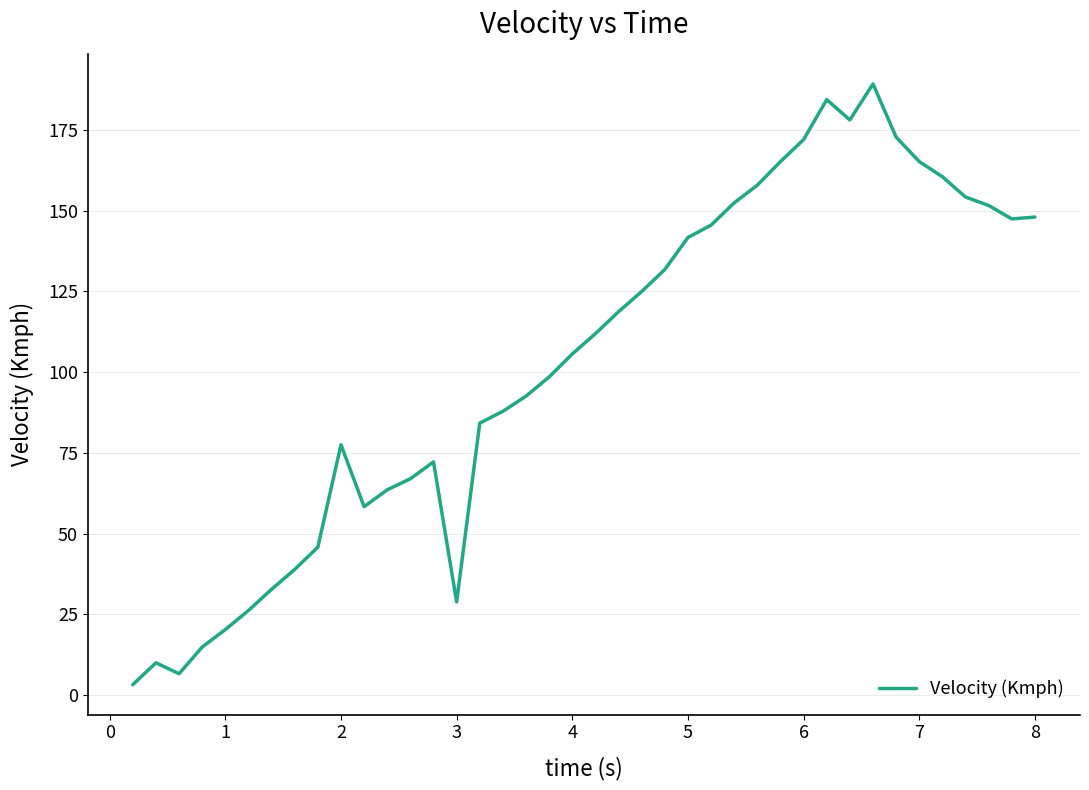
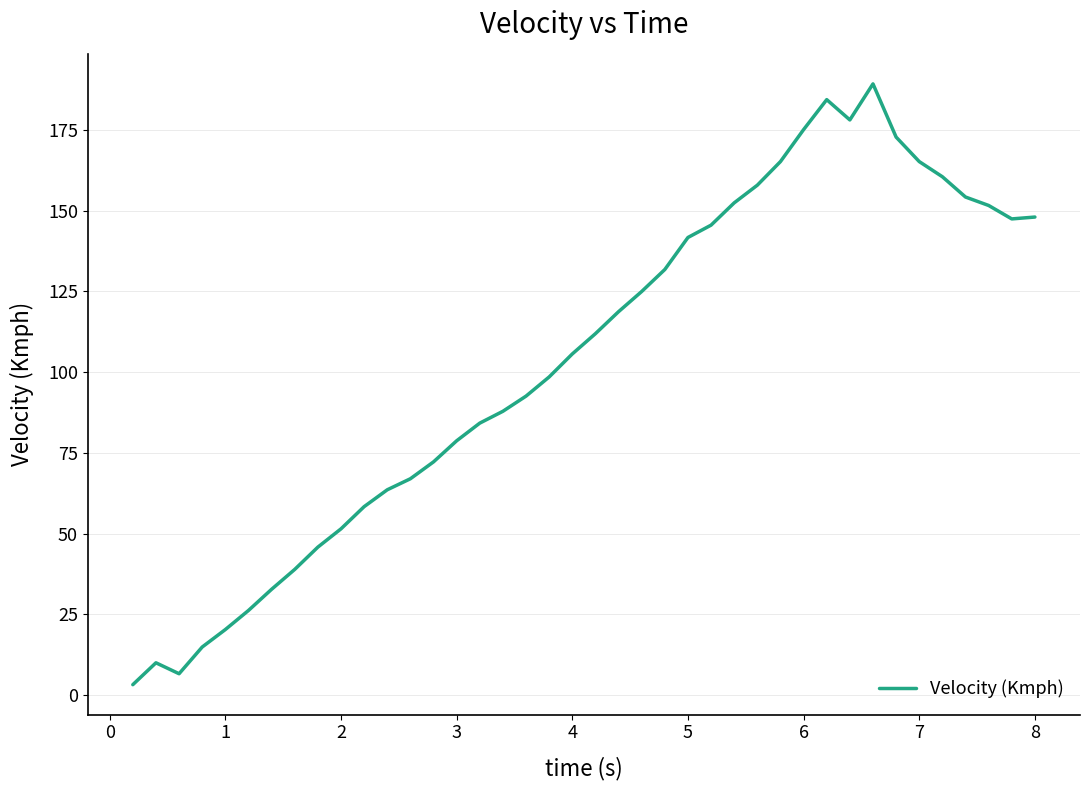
2: 77 -> 51
3: 29 -> 79
6: 172 -> 175
